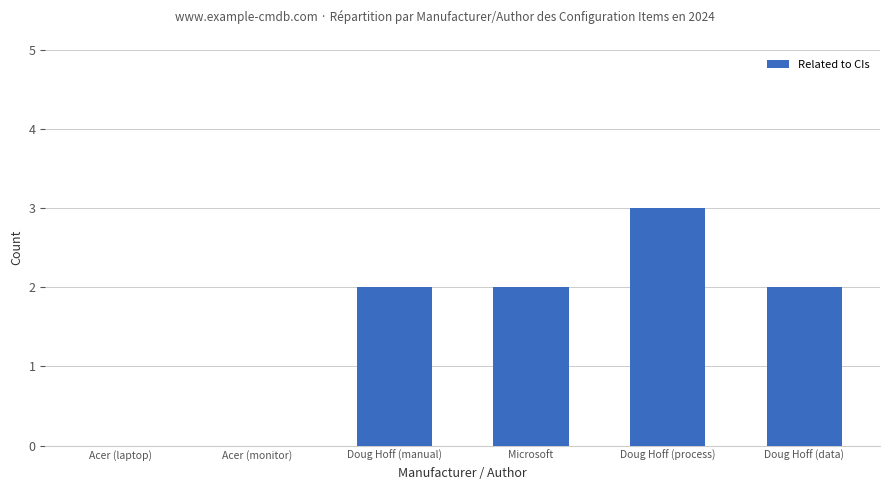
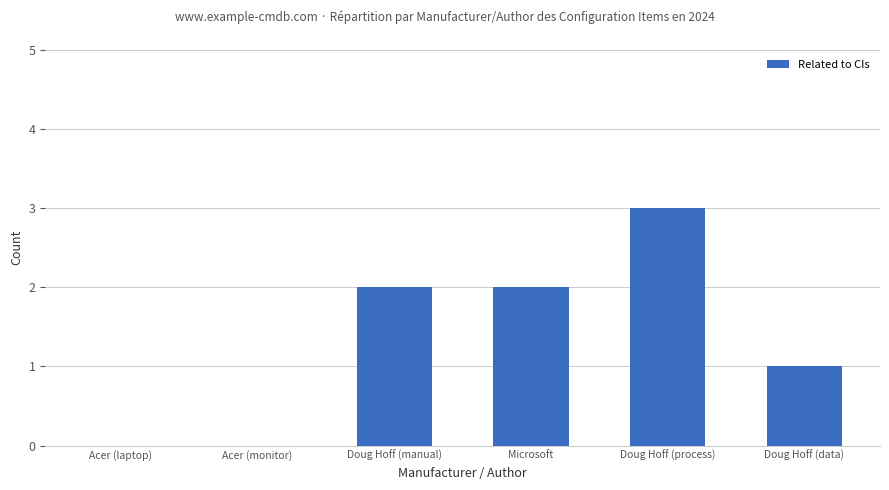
Doug Hoff (data): 2 -> 1
